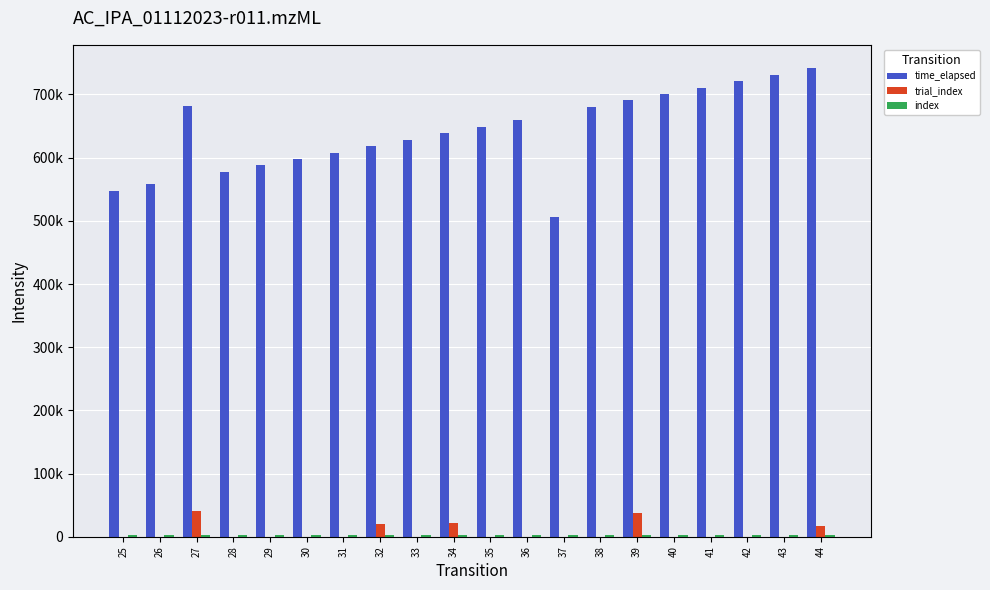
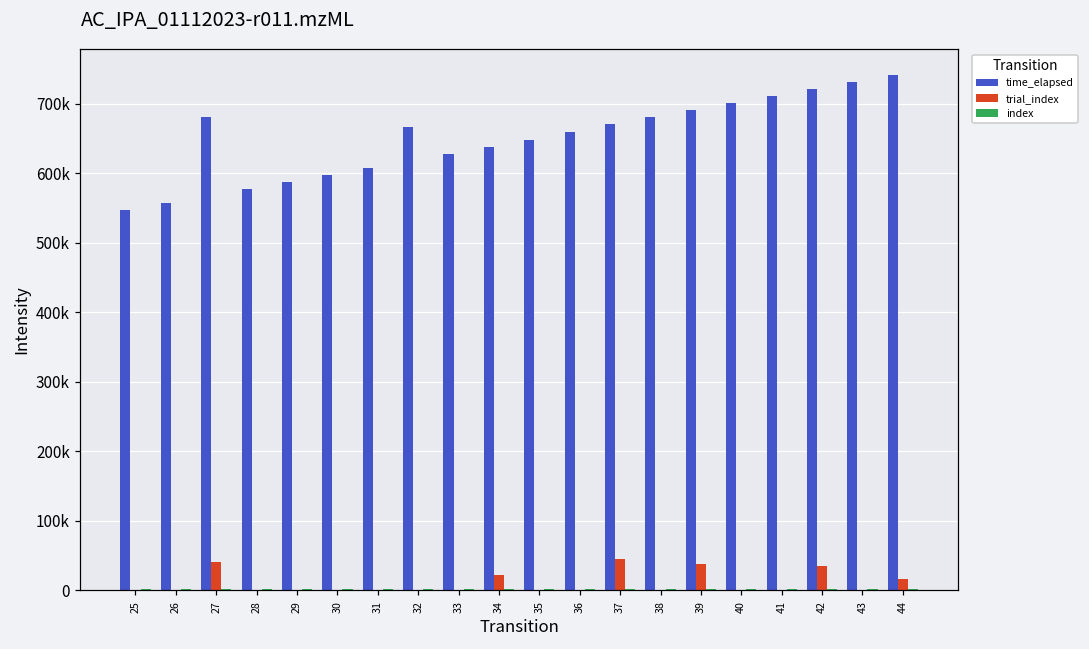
time_elapsed, 32: 620000 -> 670000
trial_index, 32: 20000 -> 0
time_elapsed, 37: 510000 -> 670000
trial_index, 37: 0 -> 40000
trial_index, 42: 0 -> 30000
